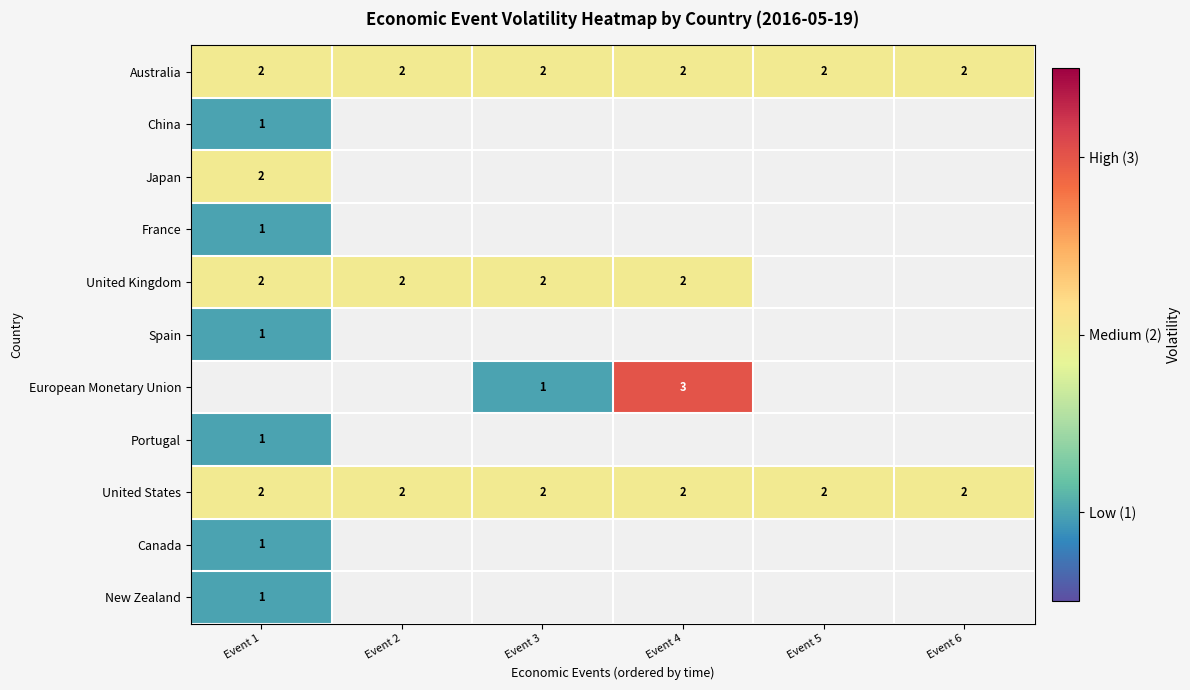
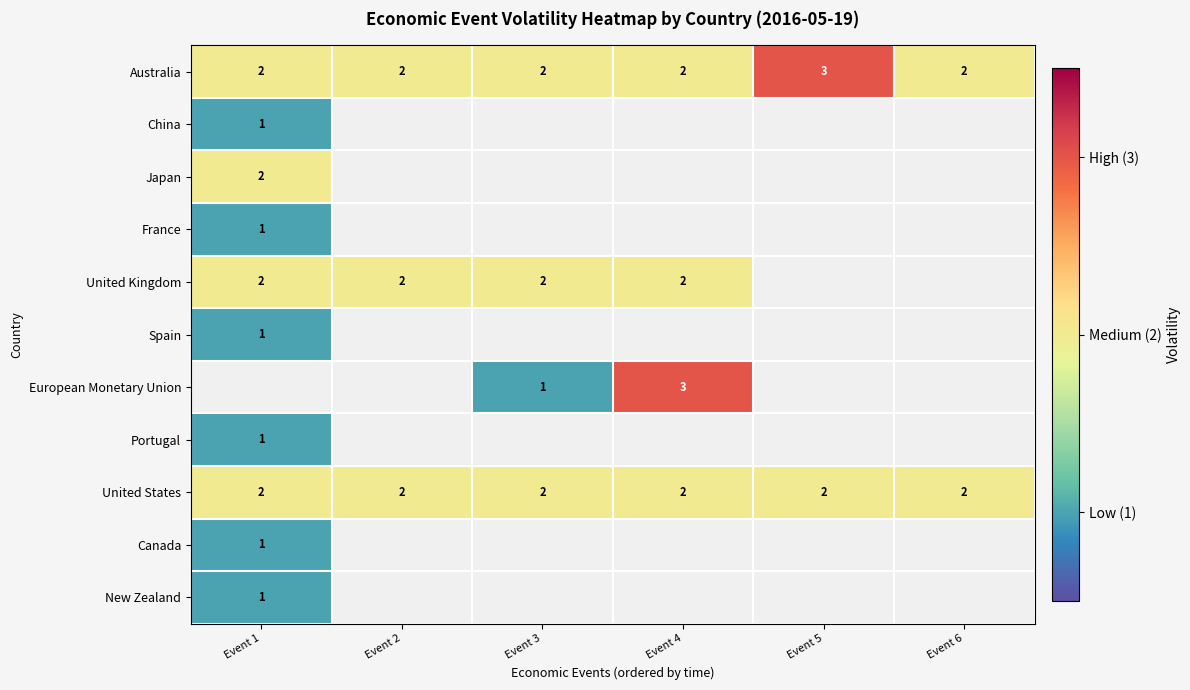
Australia, Event 5: 2 -> 3
